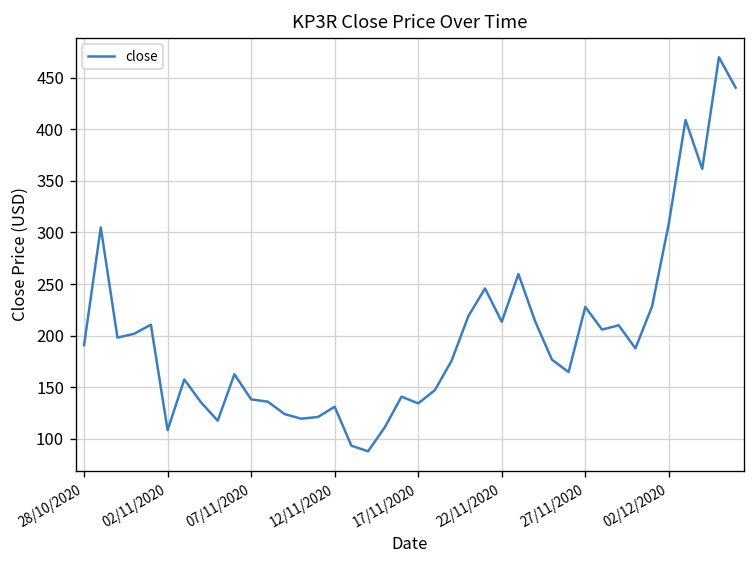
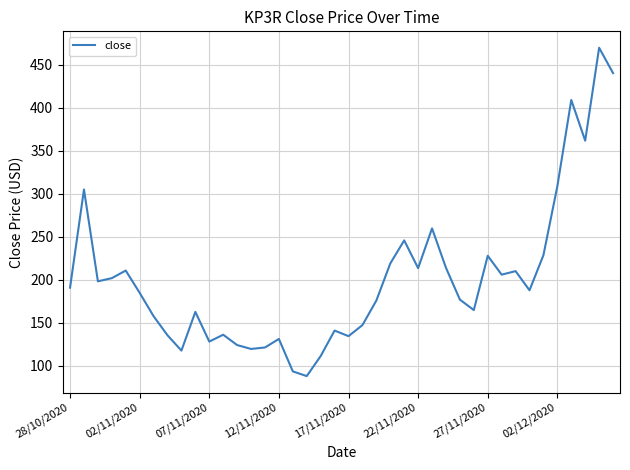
02/11/2020: 110 -> 180
07/11/2020: 140 -> 130
